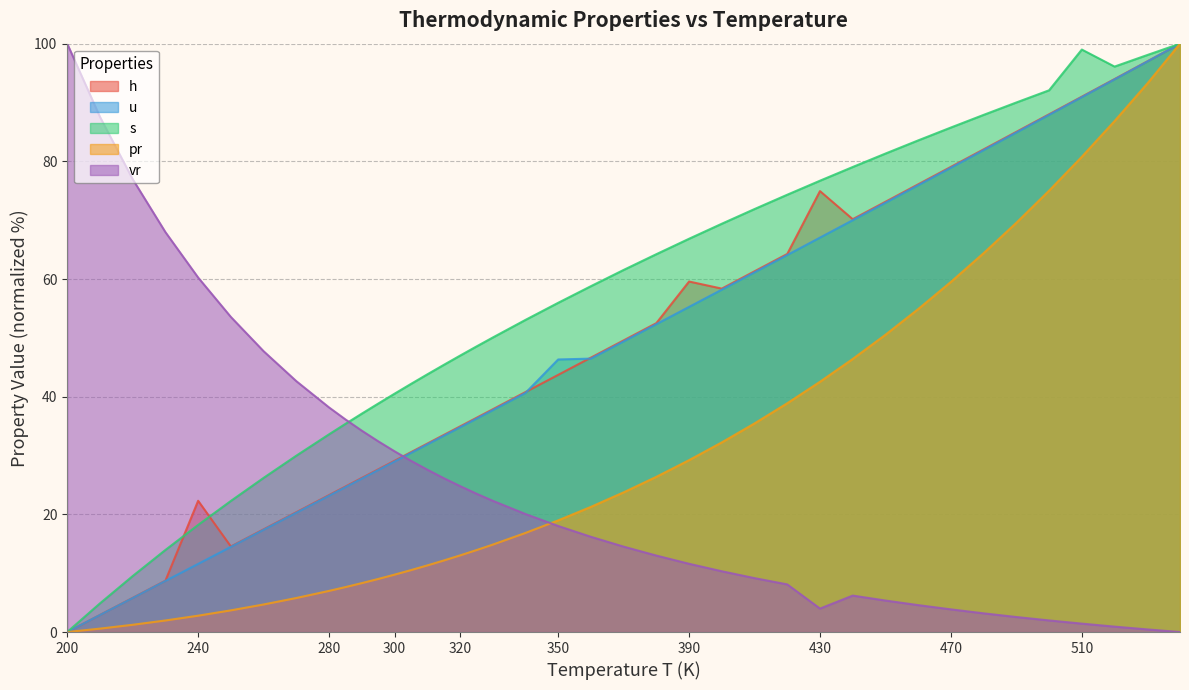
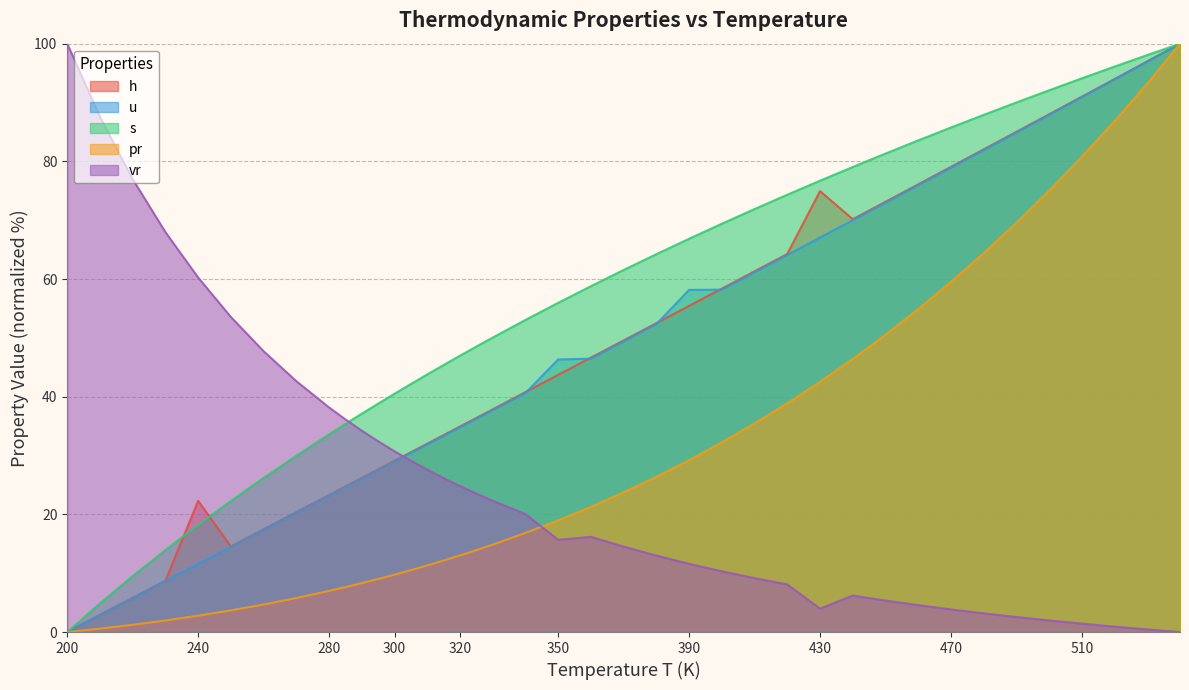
vr, 350: 18 -> 16
h, 390: 60 -> 55
u, 390: 55 -> 58
s, 510: 99 -> 94
